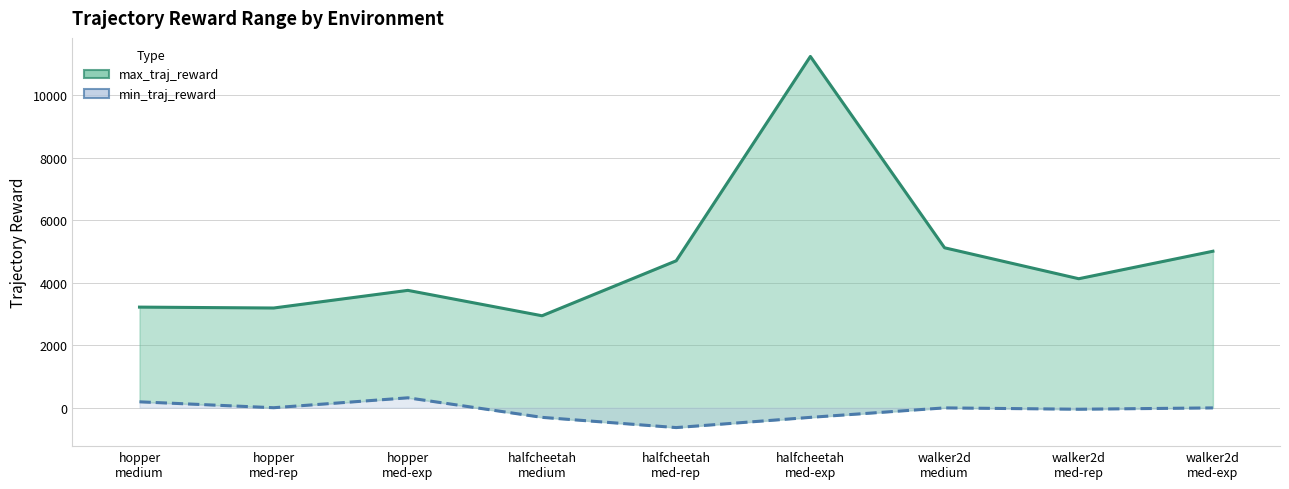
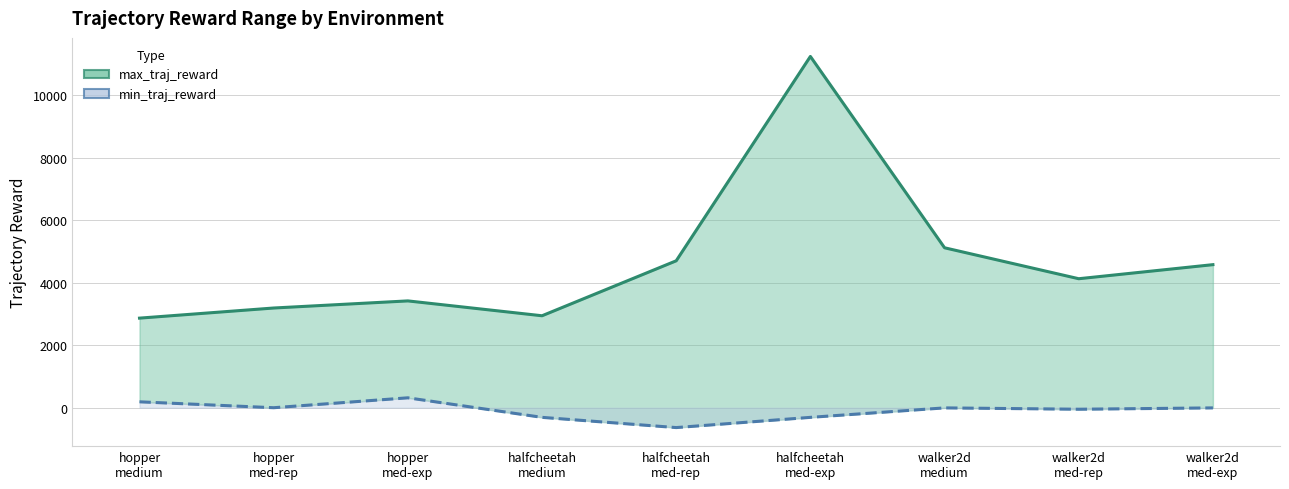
max_traj_reward, hopper medium: 3200 -> 2900
max_traj_reward, hopper med-exp: 3800 -> 3400
max_traj_reward, walker2d med-exp: 5000 -> 4600
